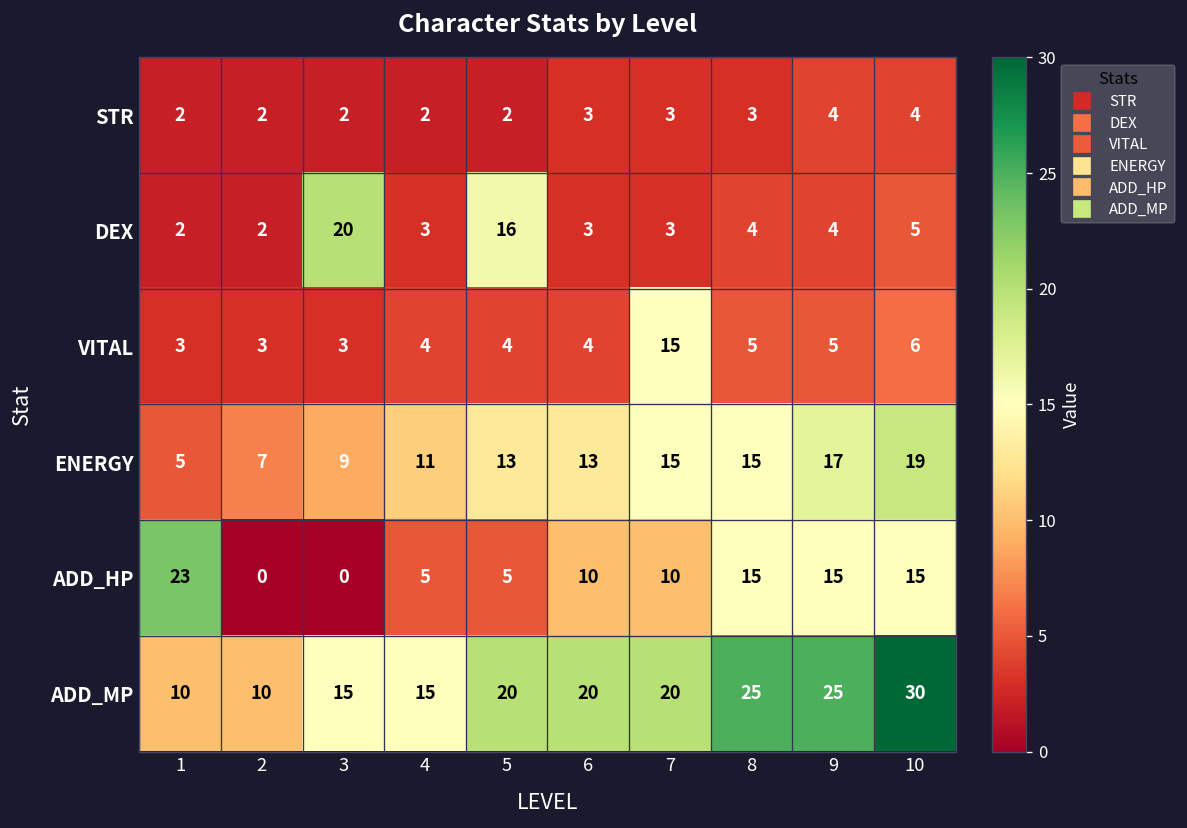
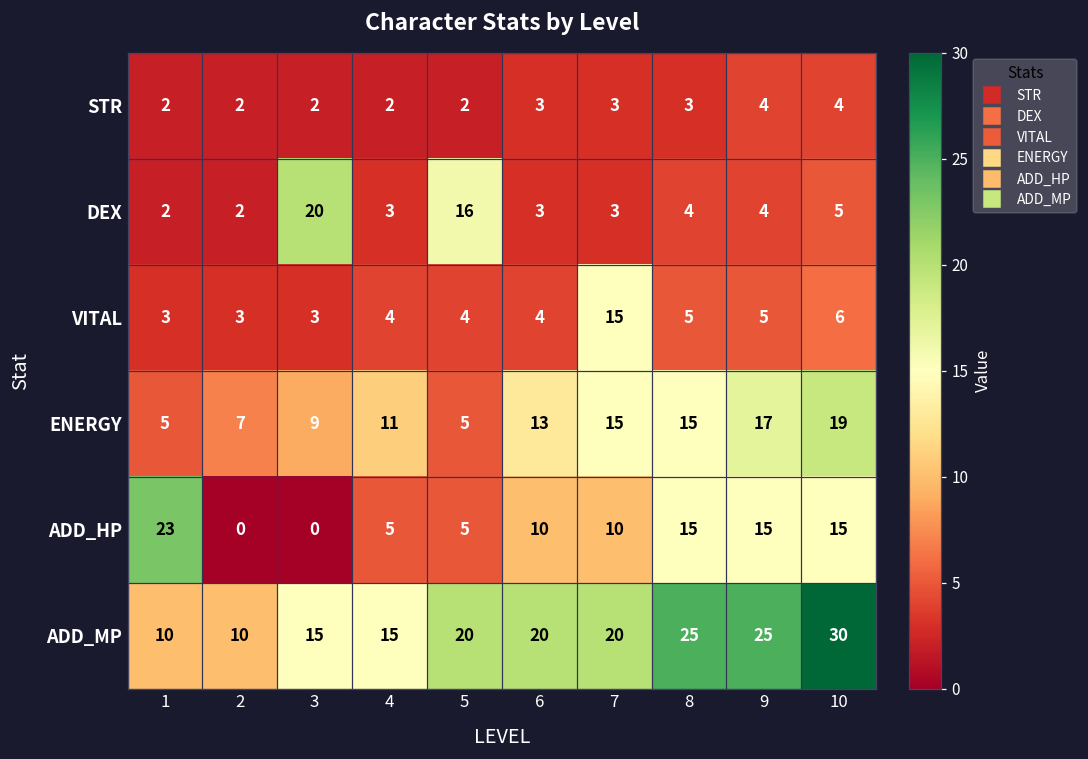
ENERGY, 5: 13 -> 5
